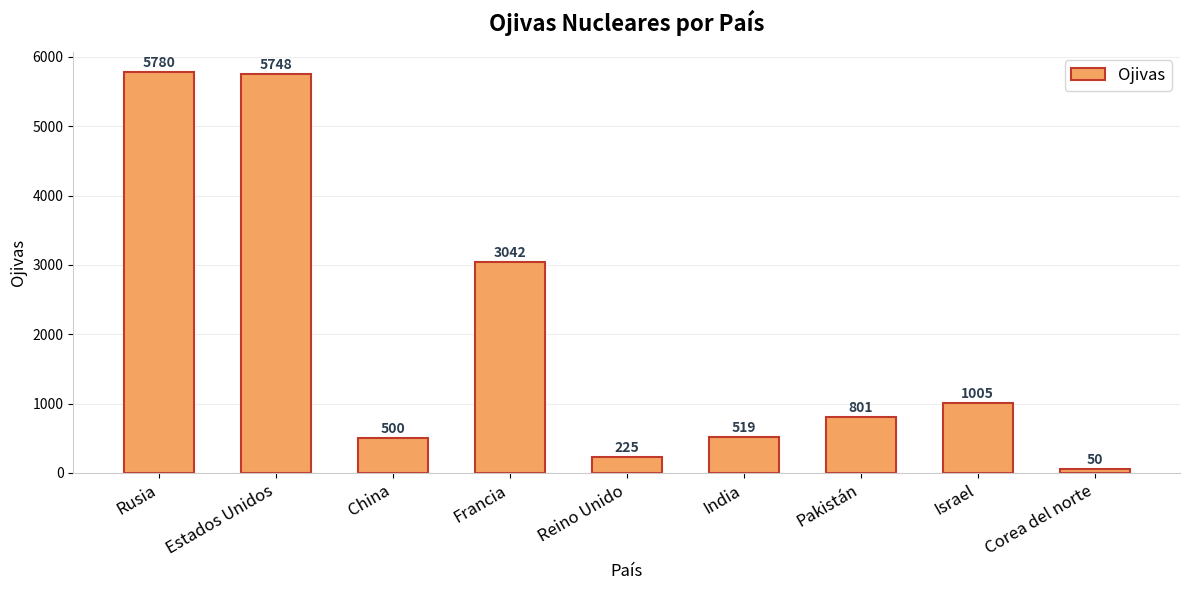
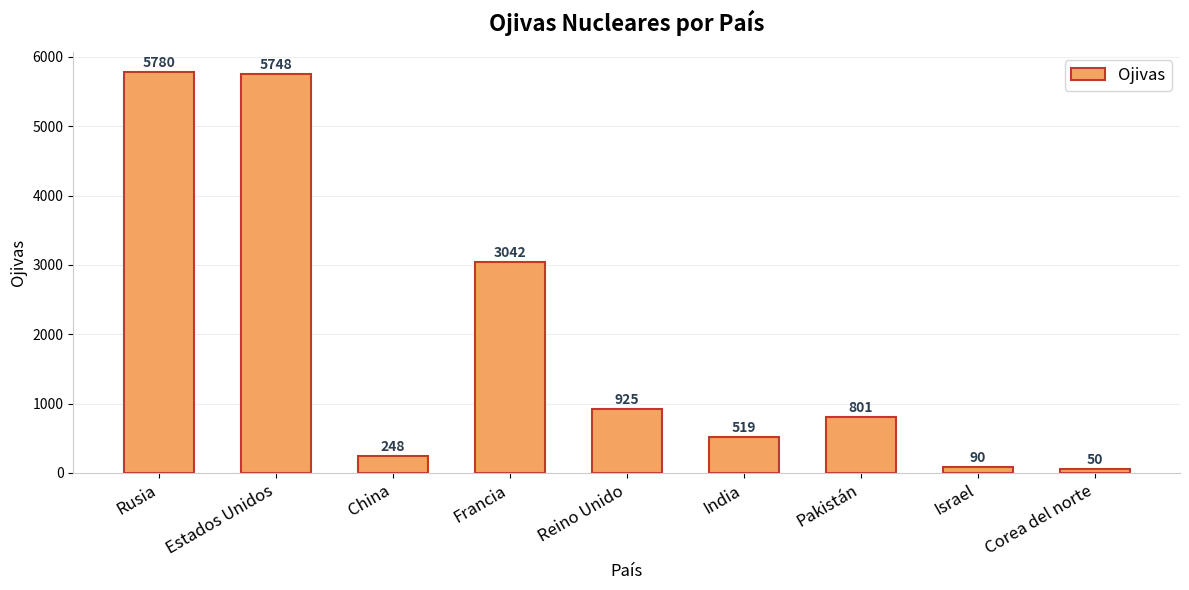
China: 500 -> 248
Reino Unido: 225 -> 925
Israel: 1005 -> 90
